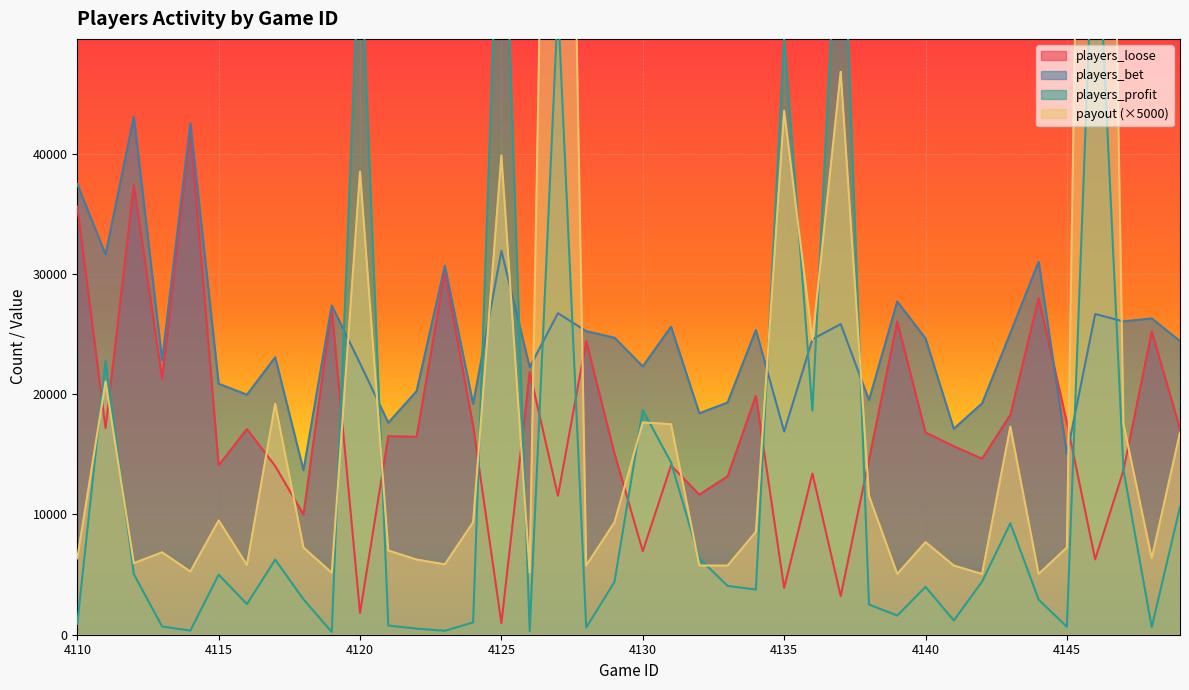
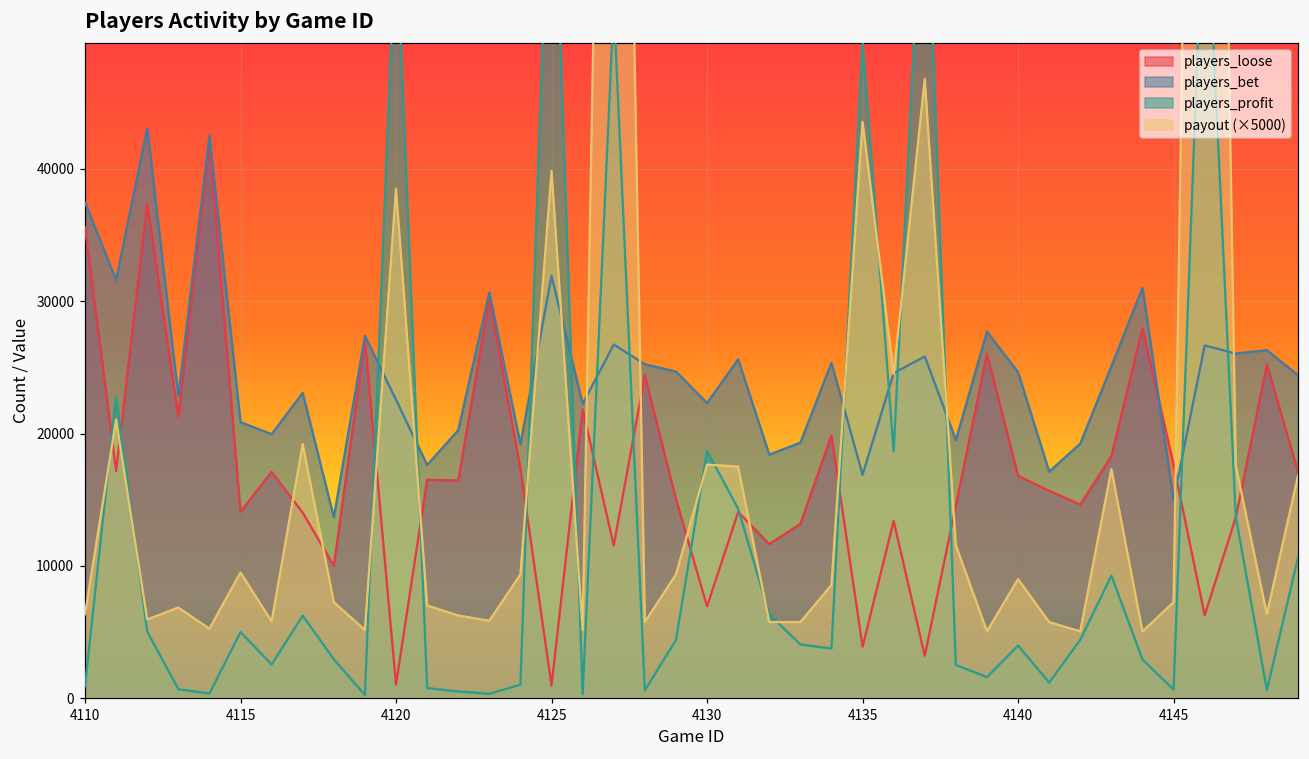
players_loose, 4120: 1800 -> 1000
payout (×5000), 4140: 7700 -> 9000
